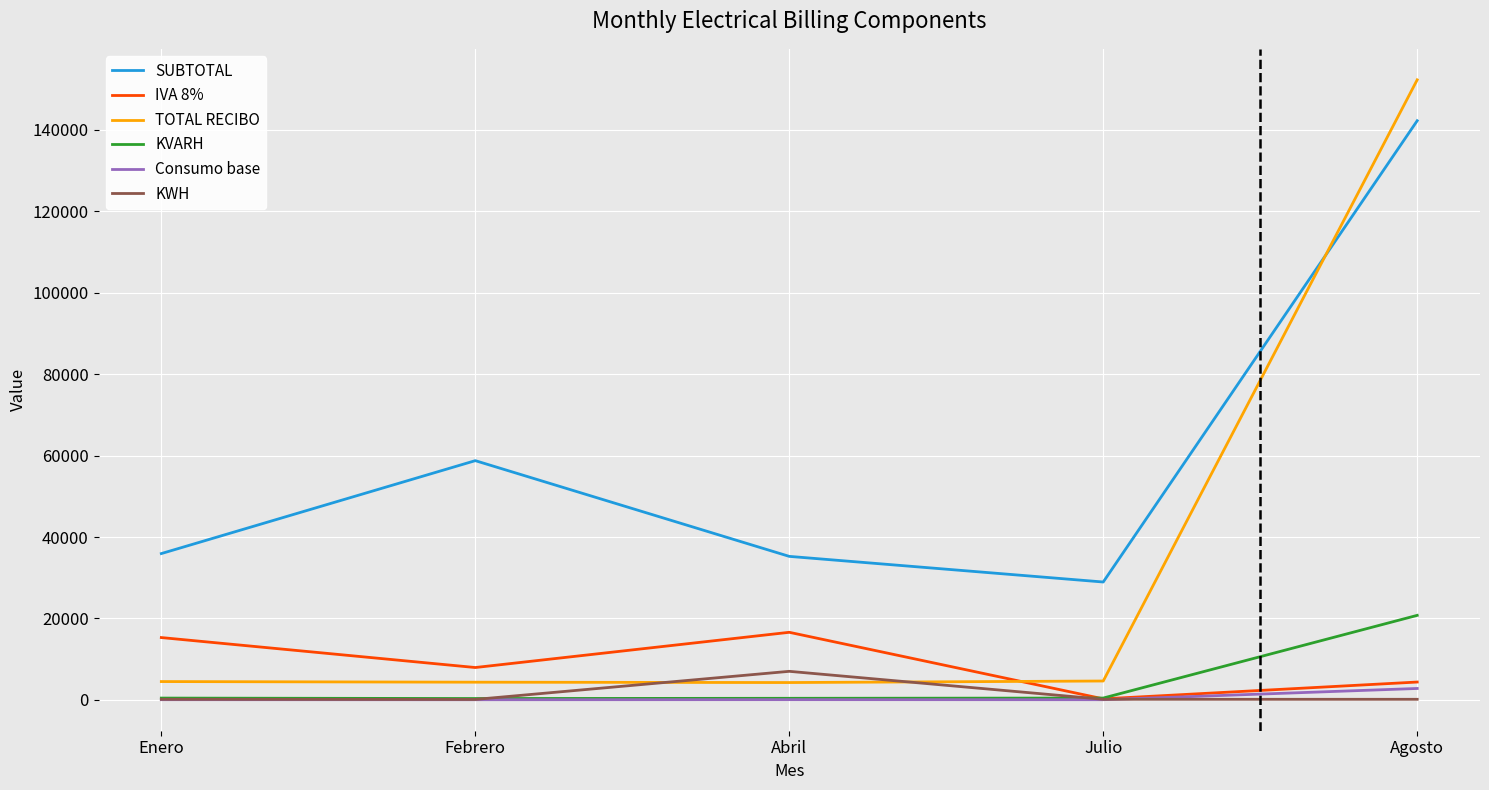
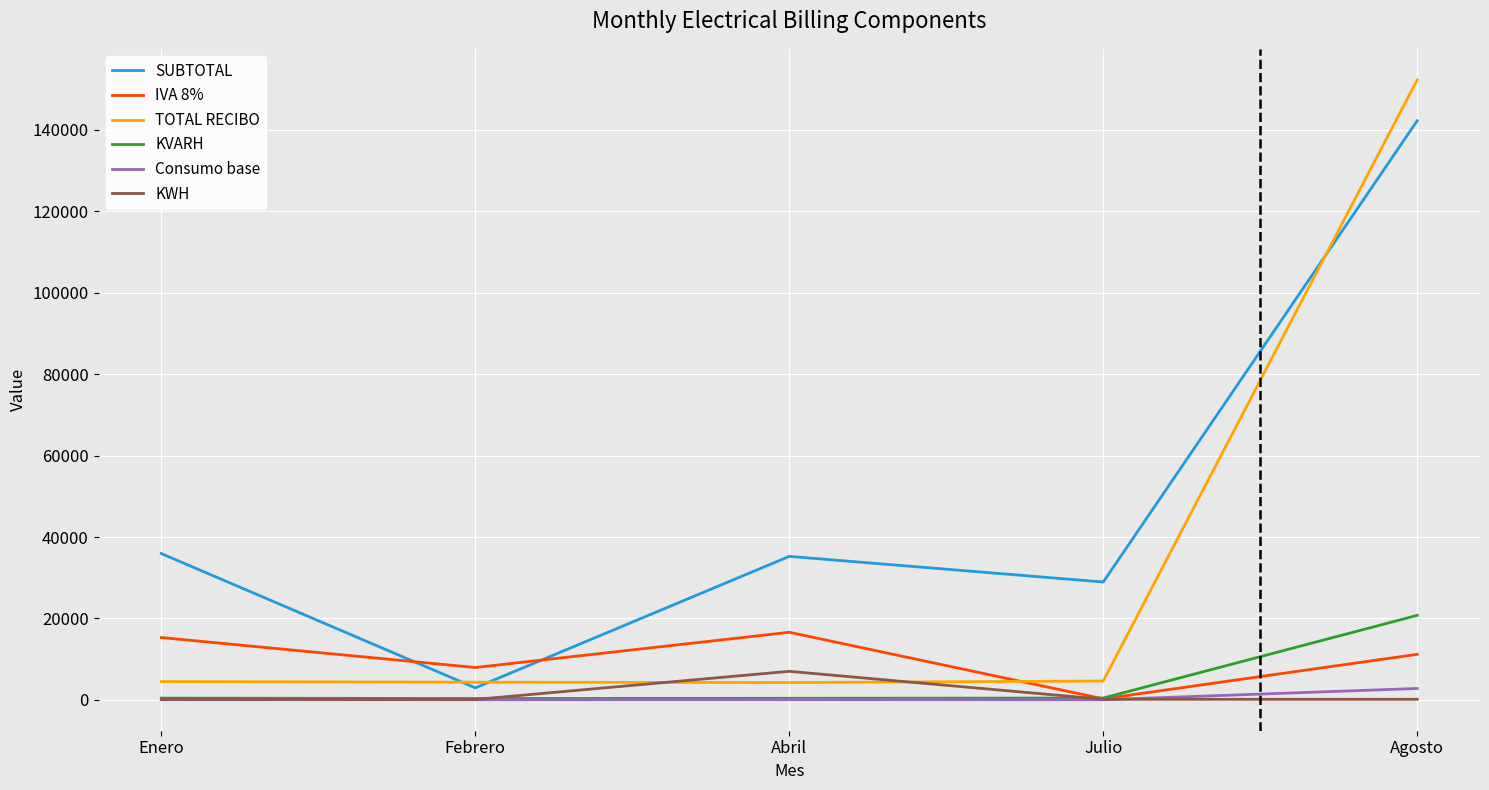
SUBTOTAL, Febrero: 59000 -> 3000
IVA 8%, Agosto: 4000 -> 11000
